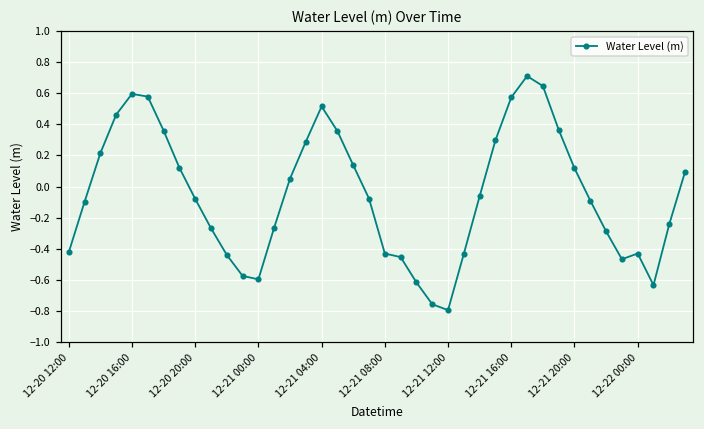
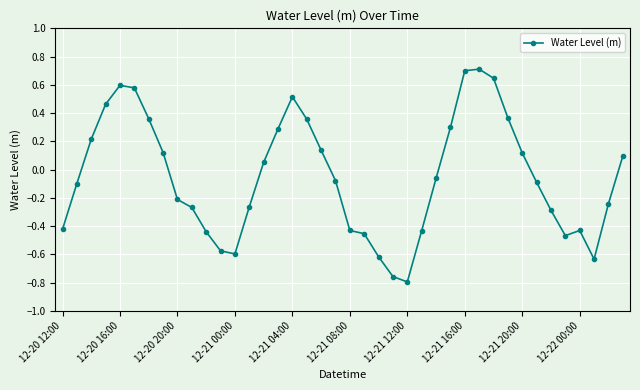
12-20 20:00: -0.08 -> -0.21
12-21 16:00: 0.57 -> 0.70
